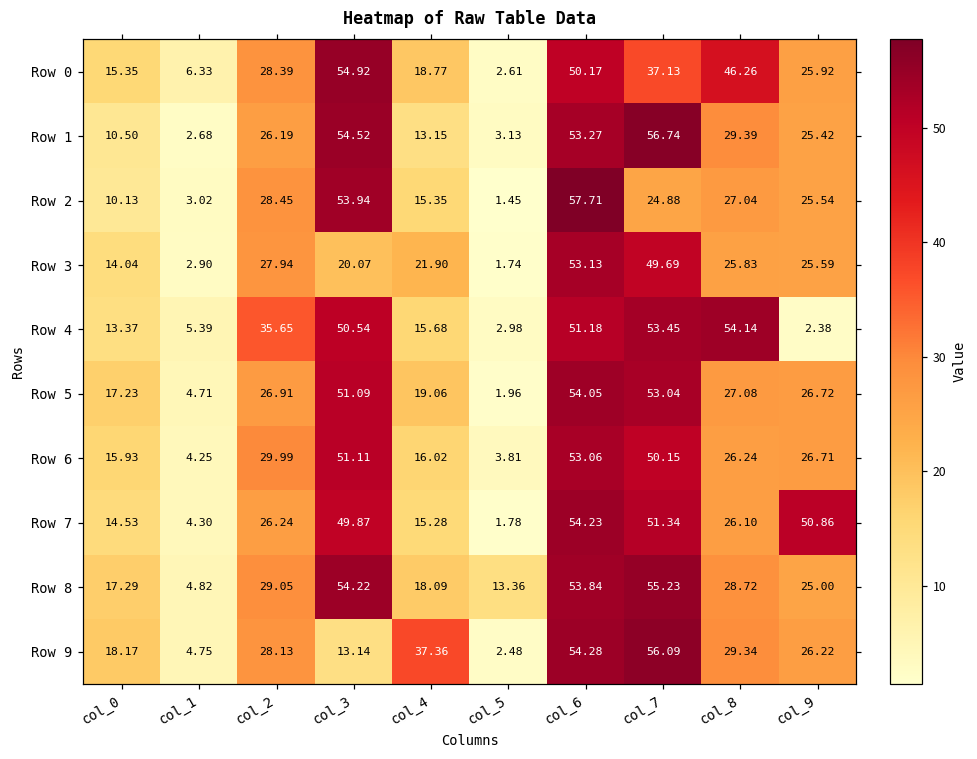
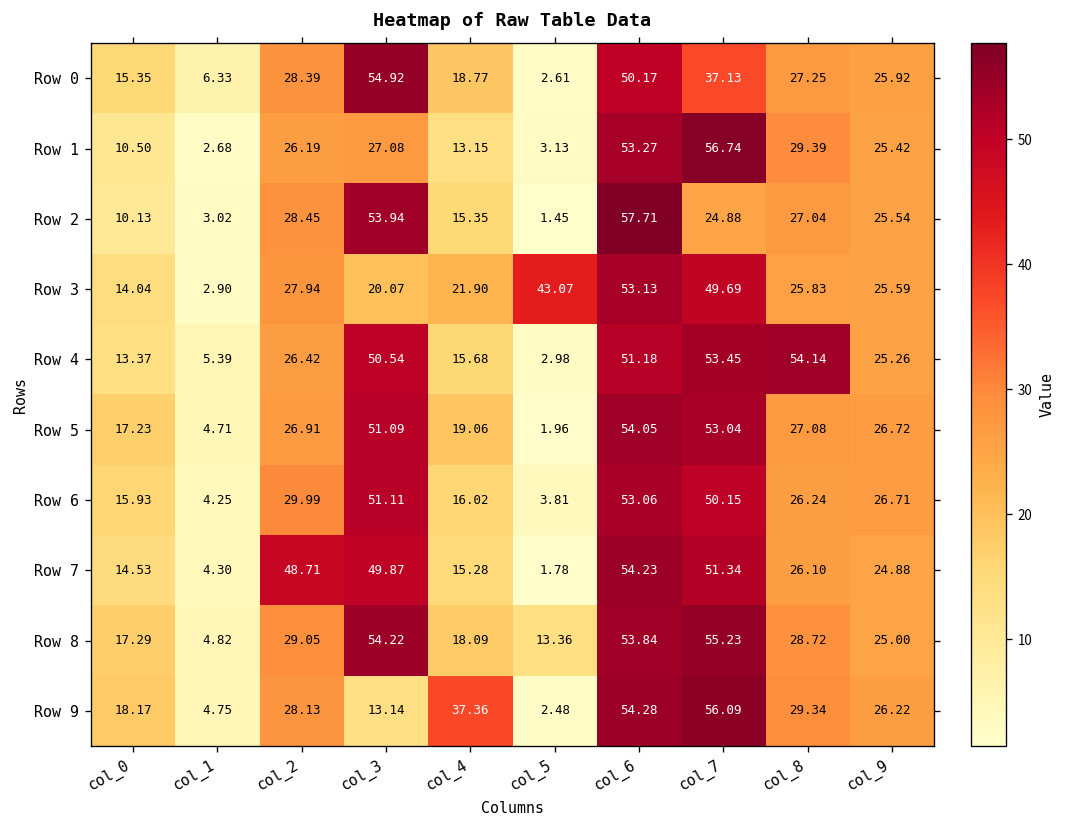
Row 0, col_8: 46.26 -> 27.25
Row 1, col_3: 54.52 -> 27.08
Row 3, col_5: 1.74 -> 43.07
Row 4, col_2: 35.65 -> 26.42
Row 4, col_9: 2.38 -> 25.26
Row 7, col_2: 26.24 -> 48.71
Row 7, col_9: 50.86 -> 24.88
